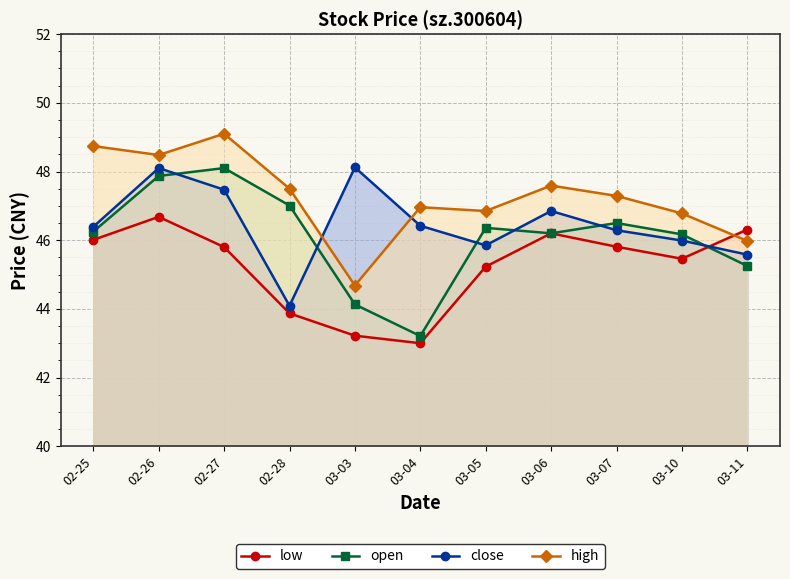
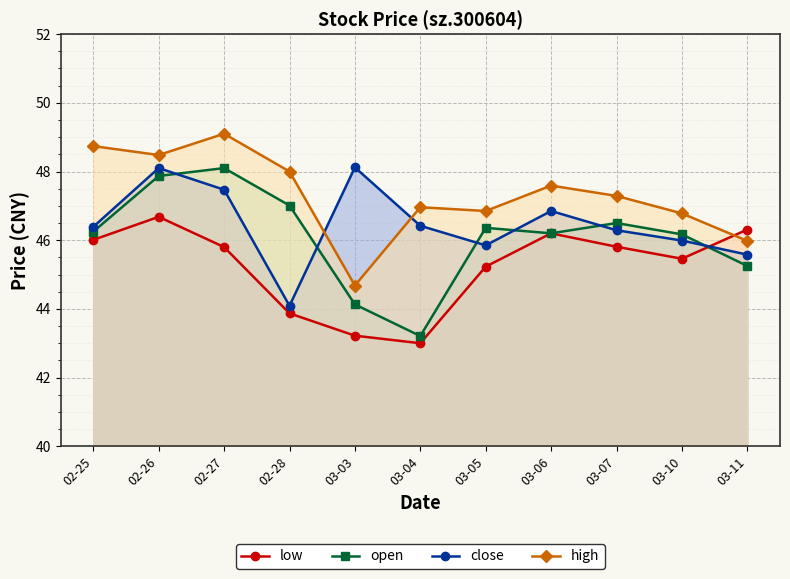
high, 02-28: 47.5 -> 48.0
